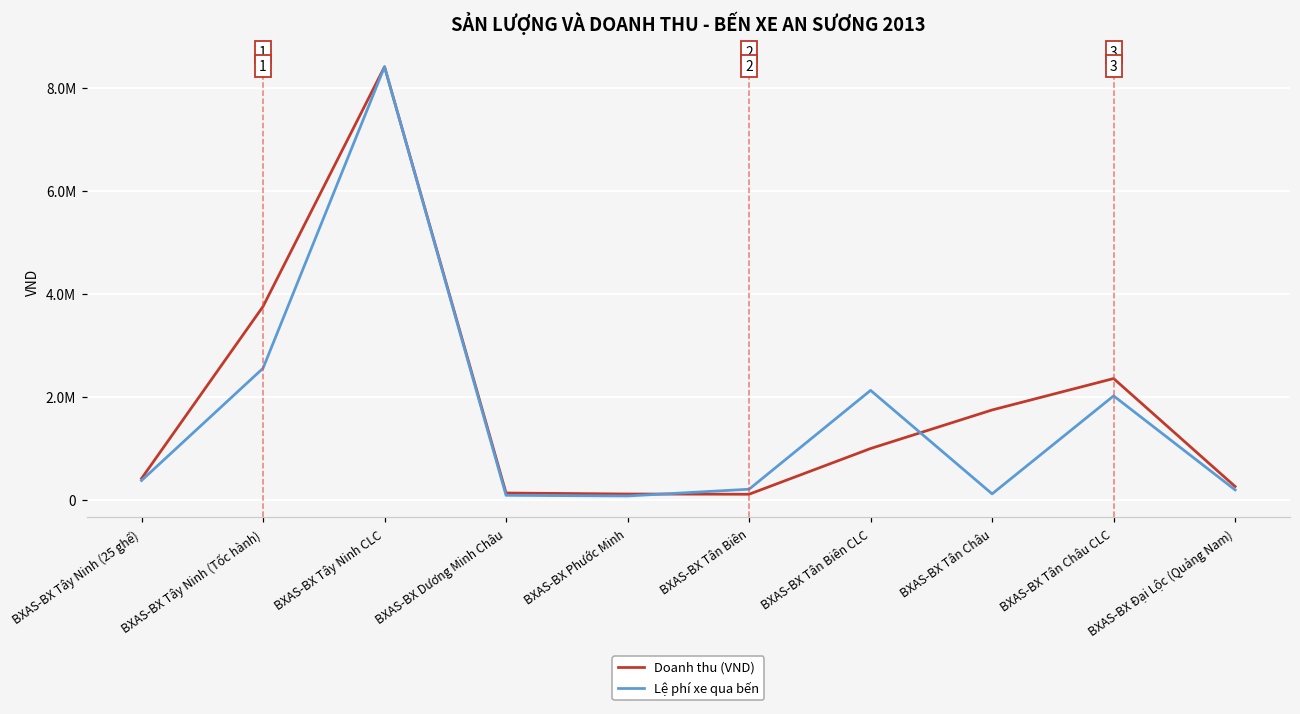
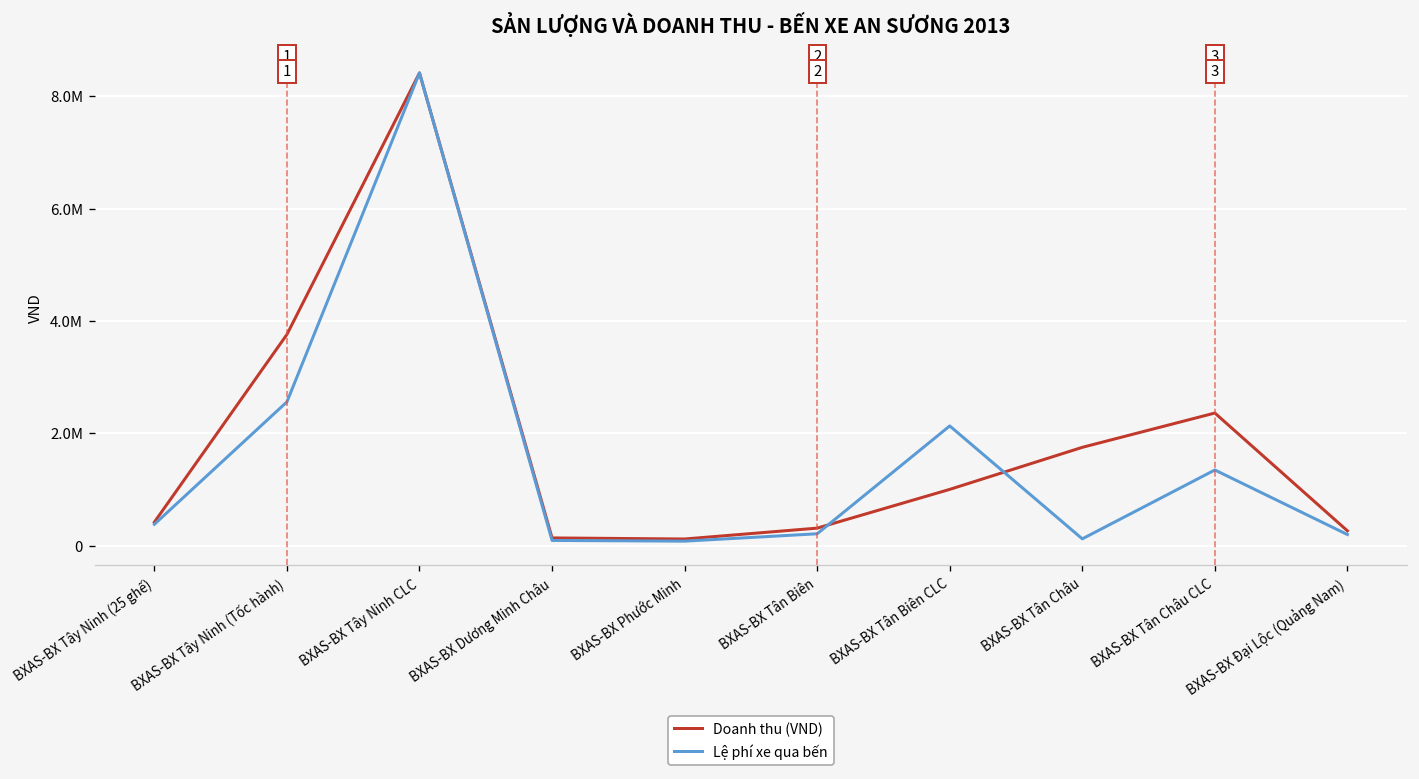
Doanh thu (VND), BXAS-BX Tân Biên: 100000 -> 300000
Lệ phí xe qua bến, BXAS-BX Tân Châu CLC: 2000000 -> 1300000
